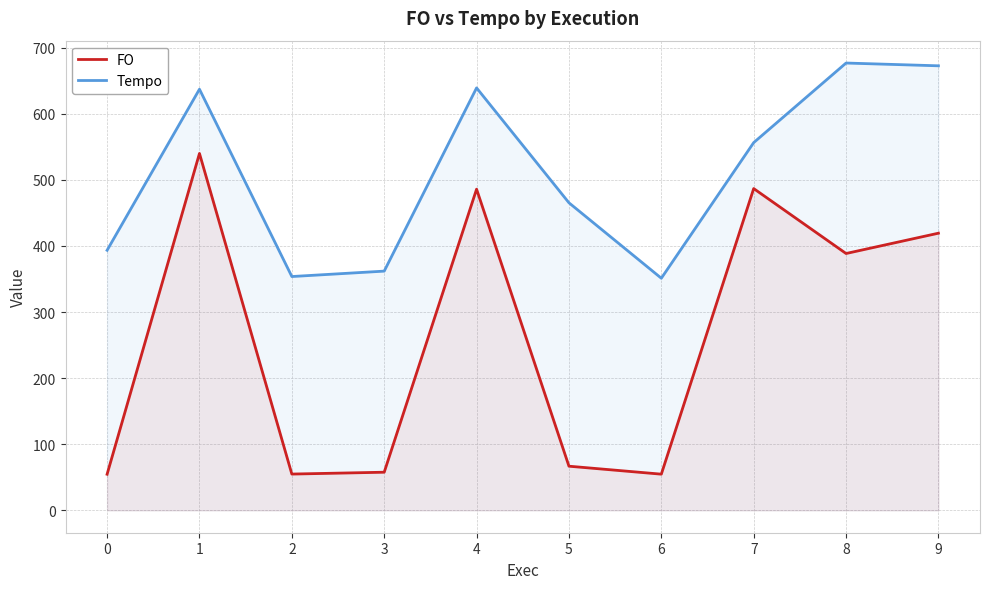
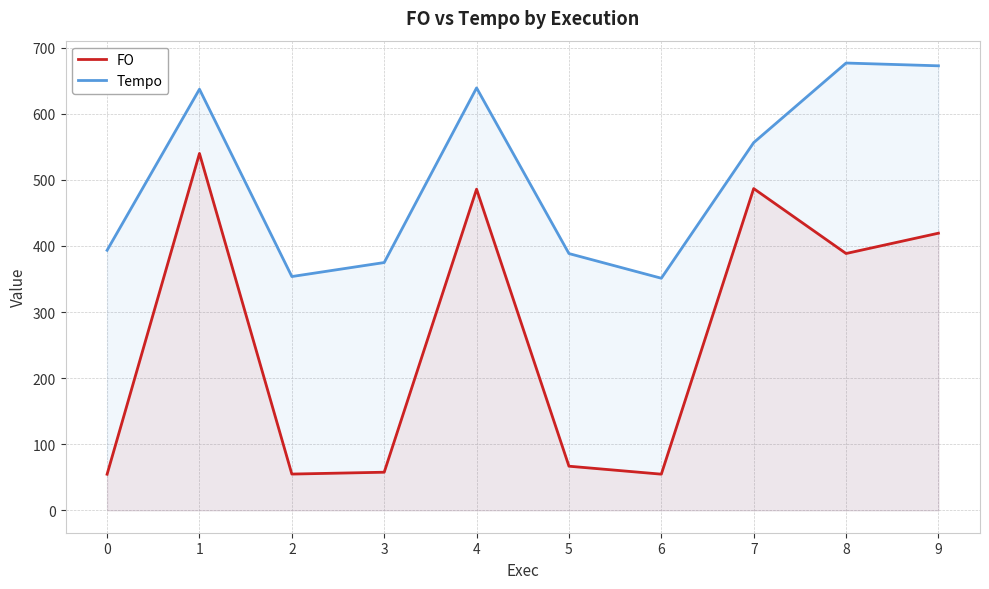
Tempo, 3: 360 -> 370
Tempo, 5: 470 -> 390
